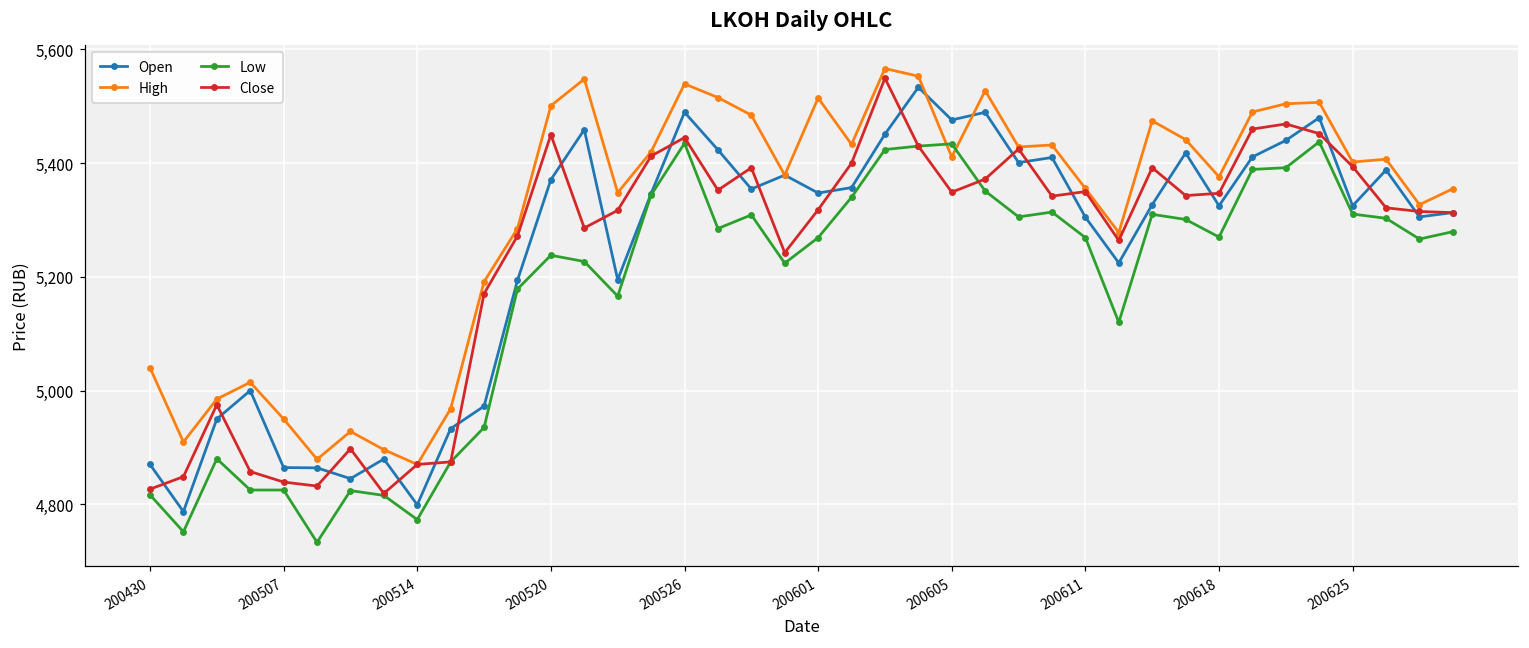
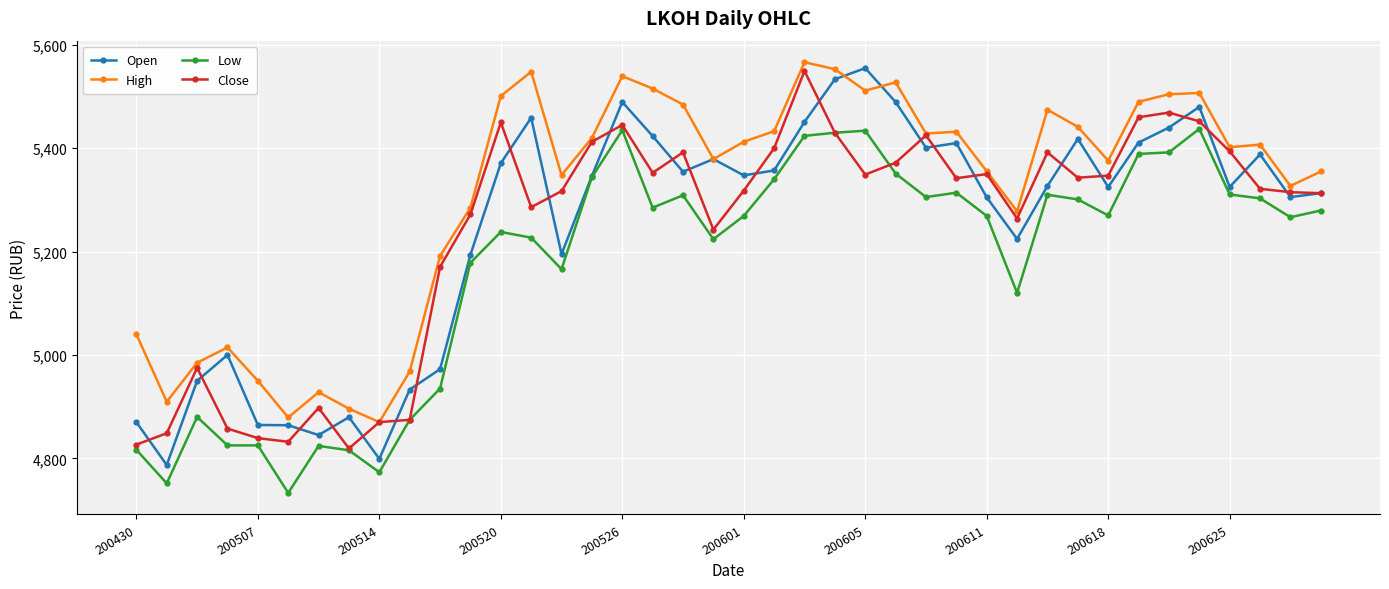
High, 200601: 5,510 -> 5,410
Open, 200605: 5,480 -> 5,560
High, 200605: 5,410 -> 5,510
